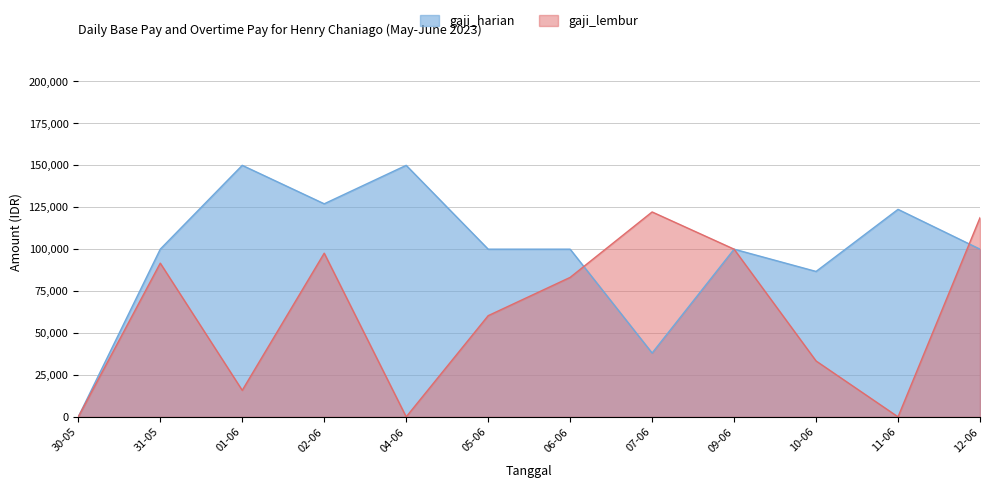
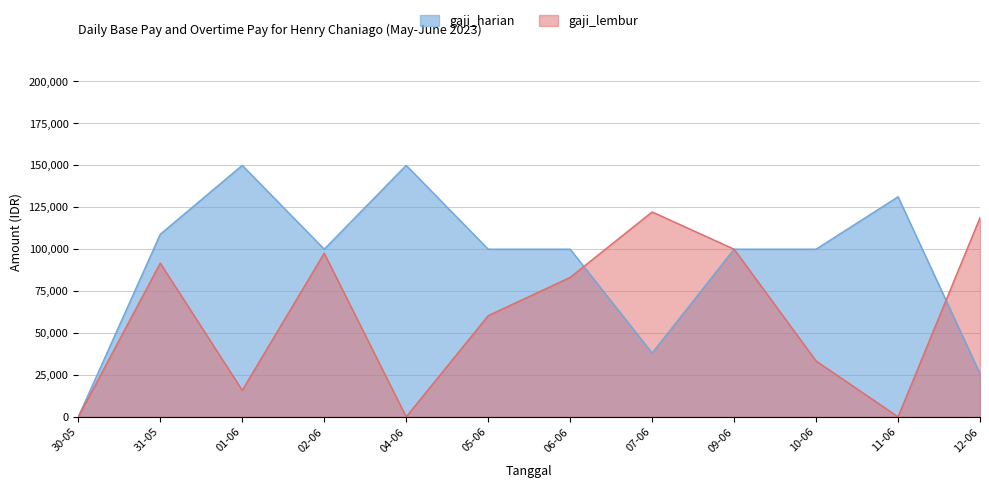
gaji_harian, 31-05: 100,000 -> 109,000
gaji_harian, 02-06: 127,000 -> 100,000
gaji_harian, 10-06: 87,000 -> 100,000
gaji_harian, 11-06: 124,000 -> 131,000
gaji_harian, 12-06: 100,000 -> 26,000
